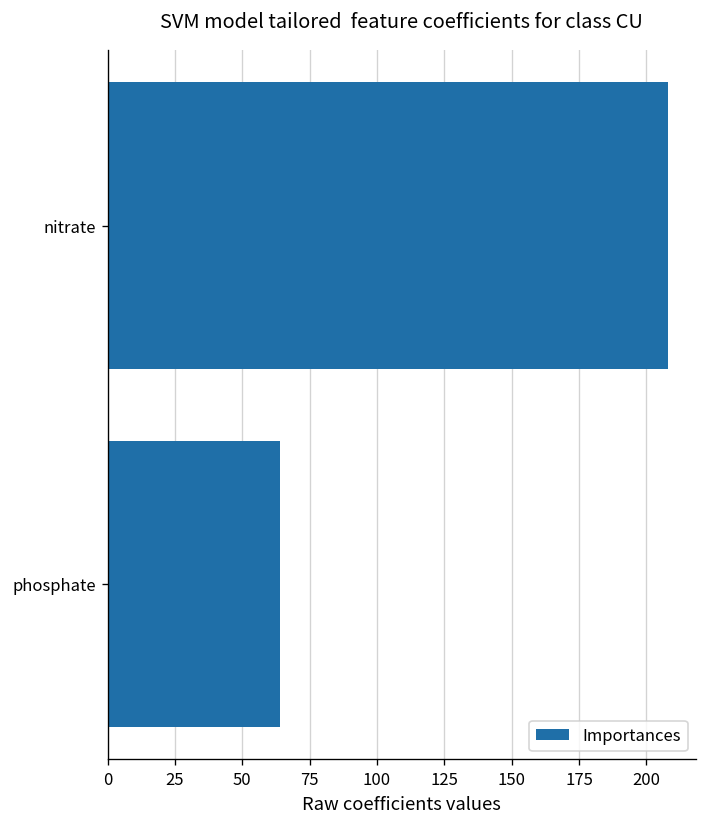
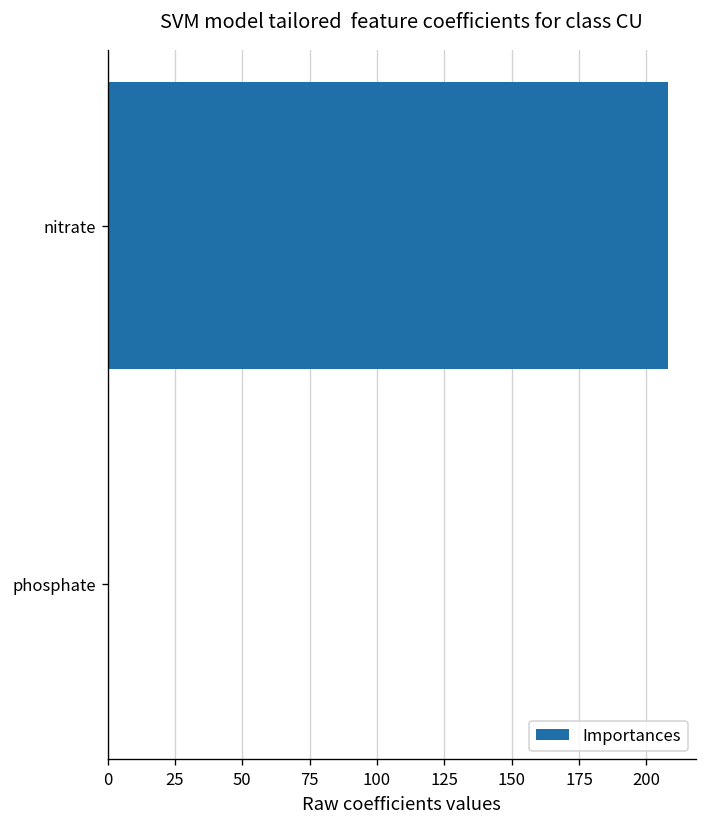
phosphate: 64 -> 0
